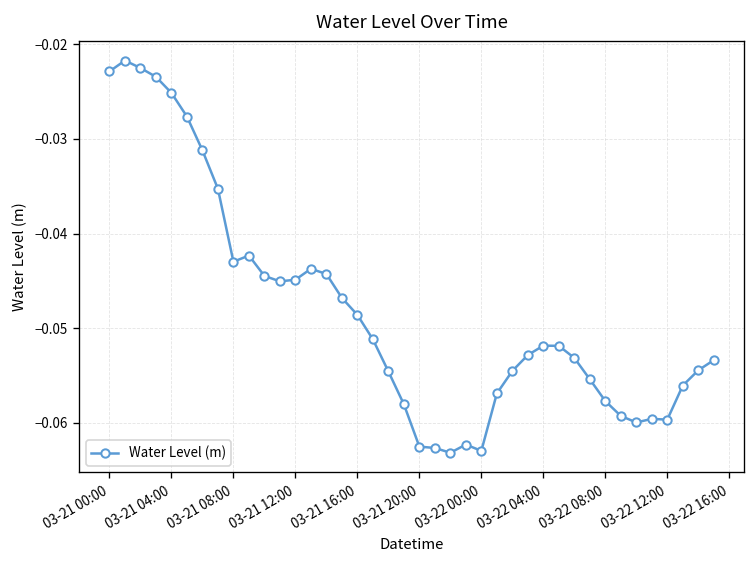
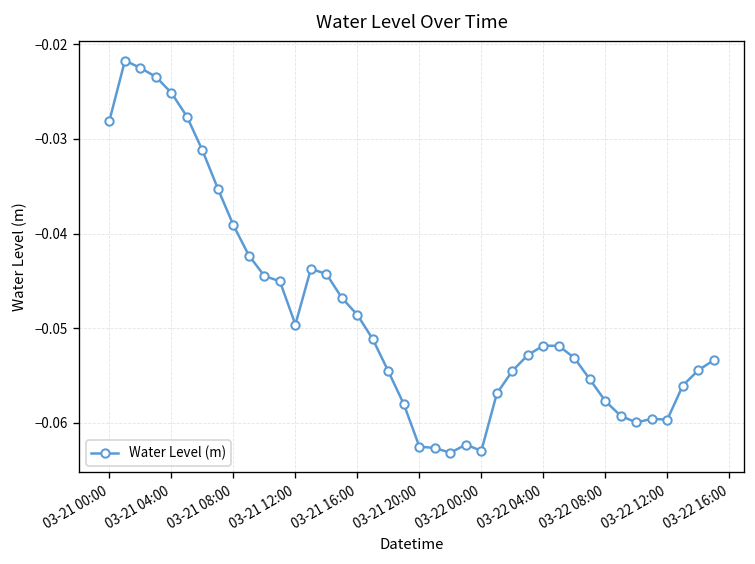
03-21 00:00: -0.023 -> -0.028
03-21 08:00: -0.043 -> -0.039
03-21 12:00: -0.045 -> -0.050
